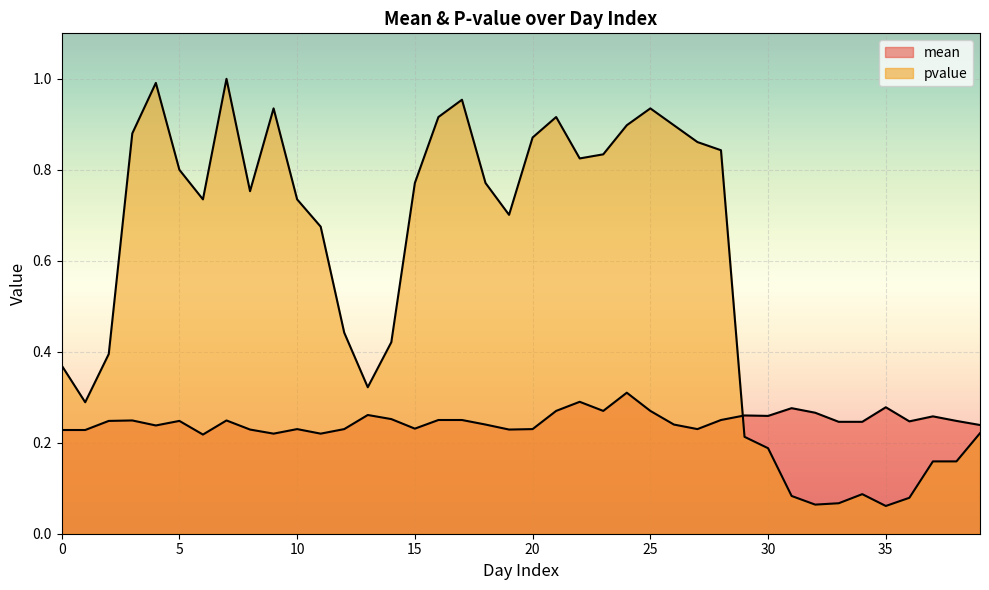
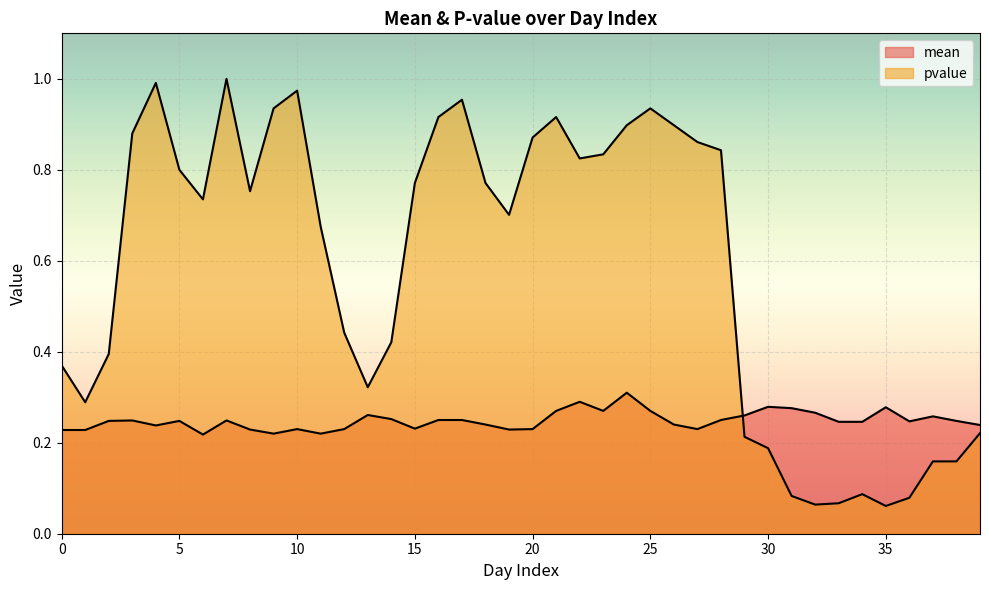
pvalue, 10: 0.74 -> 0.97
mean, 30: 0.26 -> 0.28
